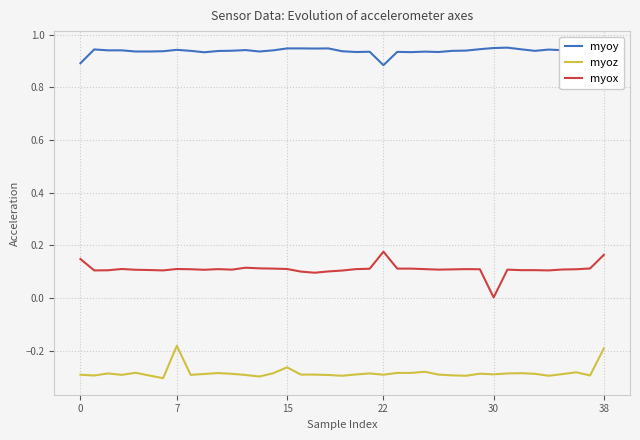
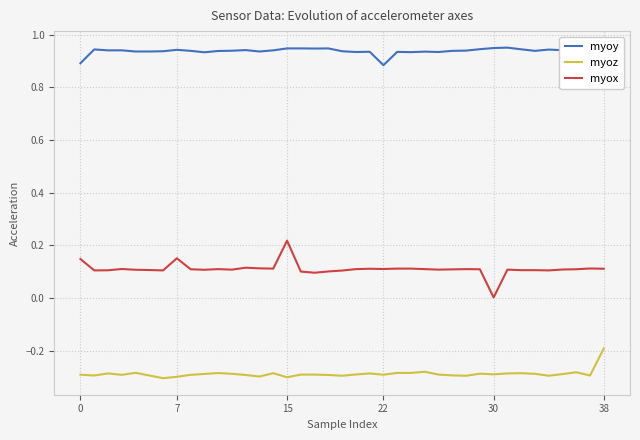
myoz, 7: -0.18 -> -0.30
myox, 7: 0.11 -> 0.15
myoz, 15: -0.26 -> -0.30
myox, 15: 0.11 -> 0.22
myox, 22: 0.18 -> 0.11
myox, 38: 0.16 -> 0.11
